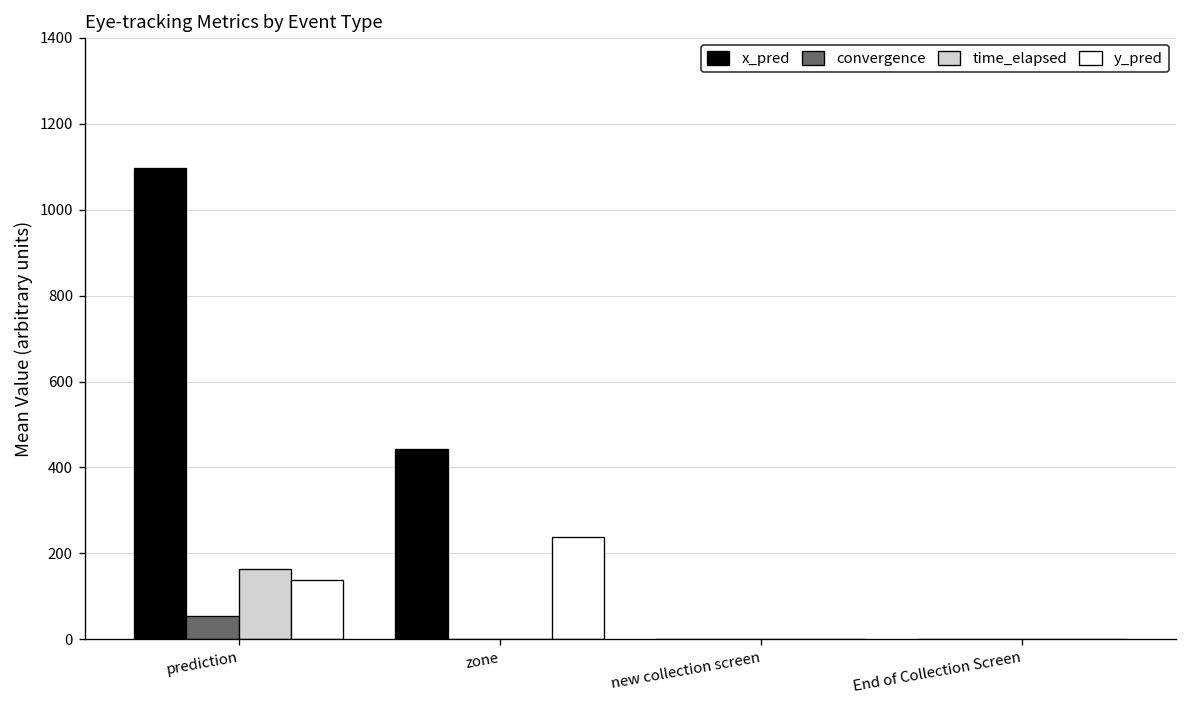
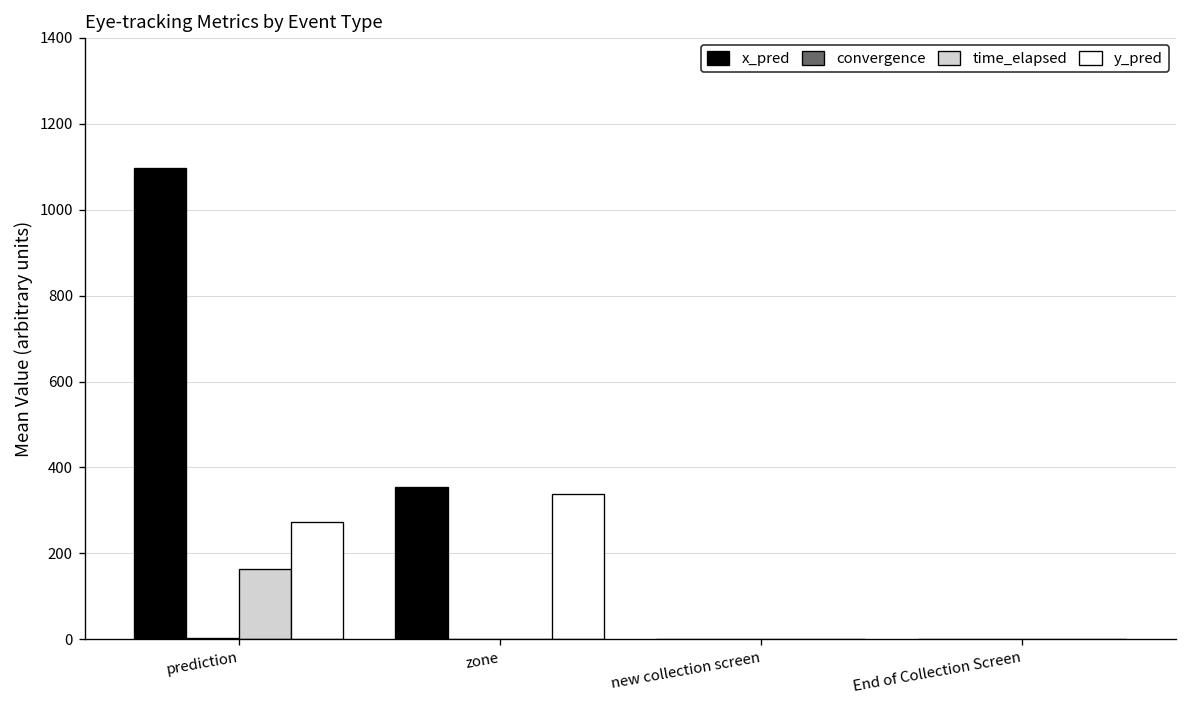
convergence, prediction: 60 -> 0
y_pred, prediction: 140 -> 270
x_pred, zone: 440 -> 360
y_pred, zone: 240 -> 340
